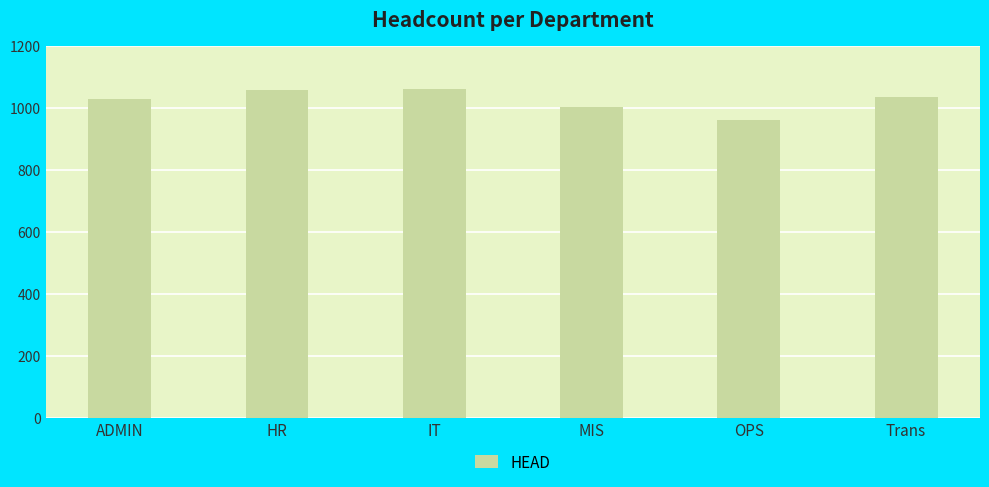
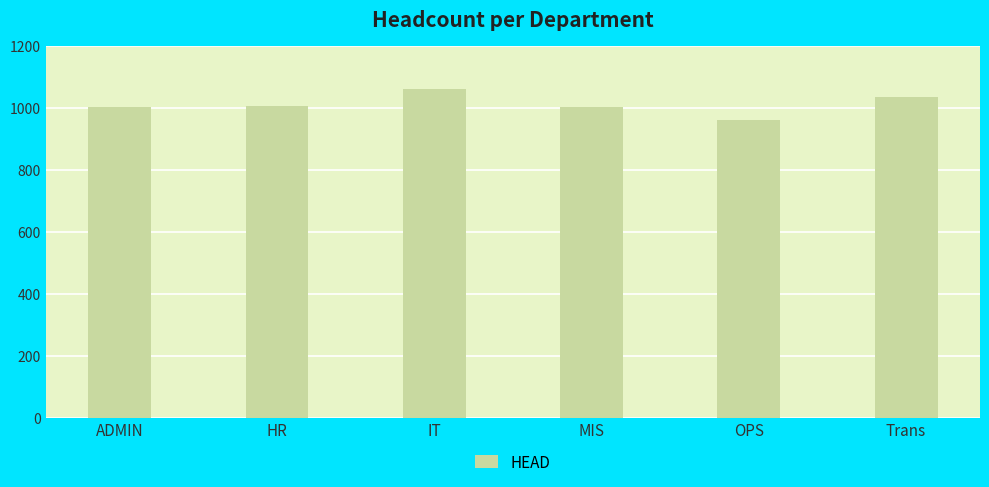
ADMIN: 1030 -> 1000
HR: 1060 -> 1010
